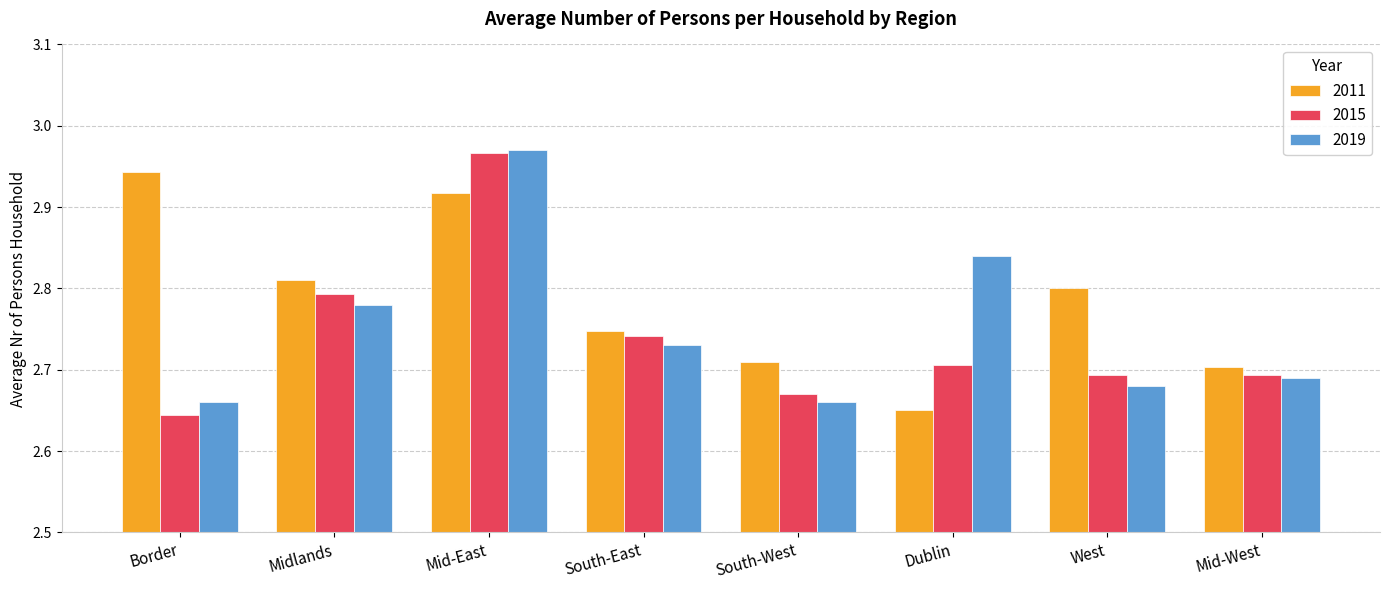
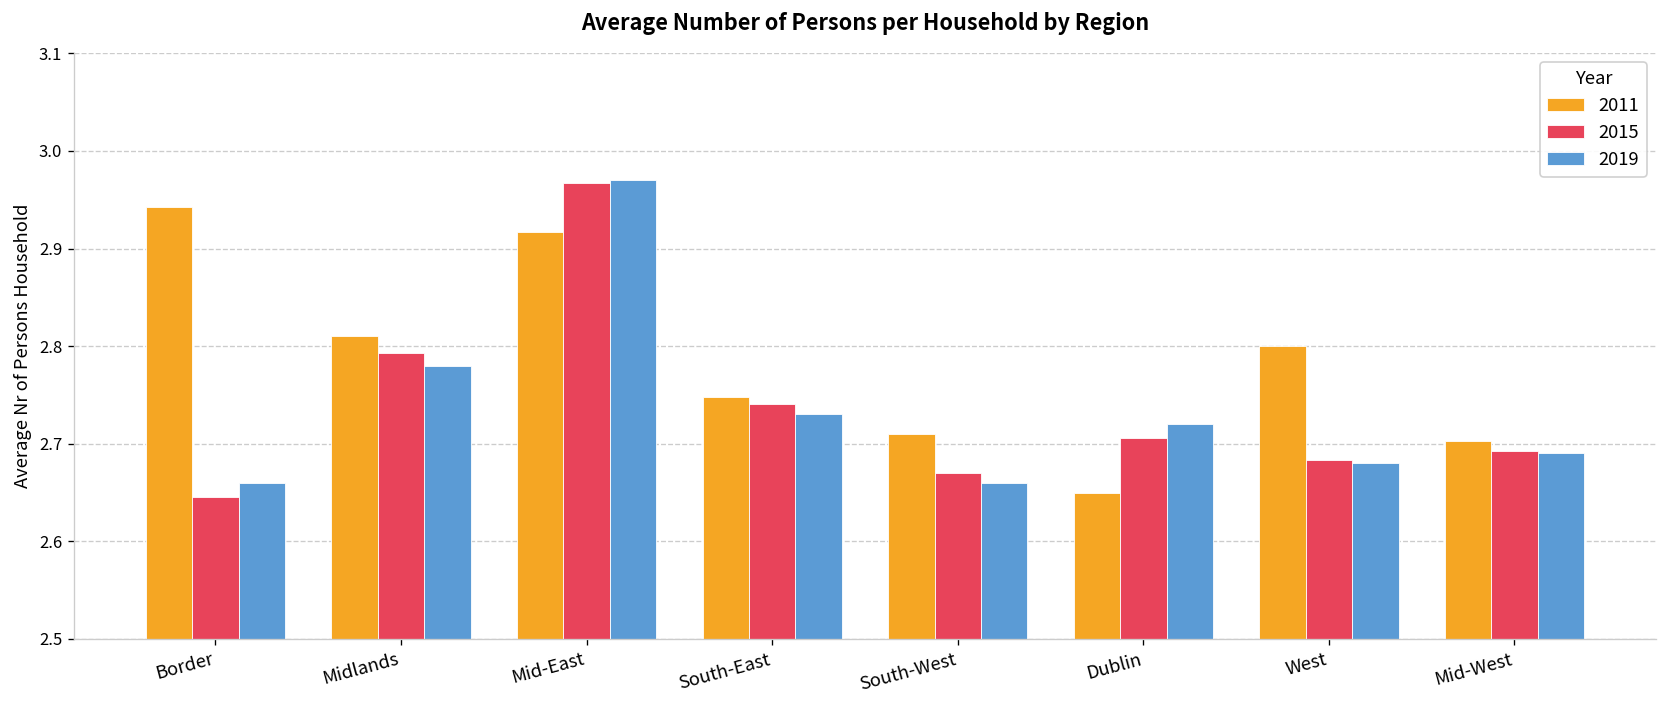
2019, Dublin: 2.84 -> 2.72
2015, West: 2.69 -> 2.68
